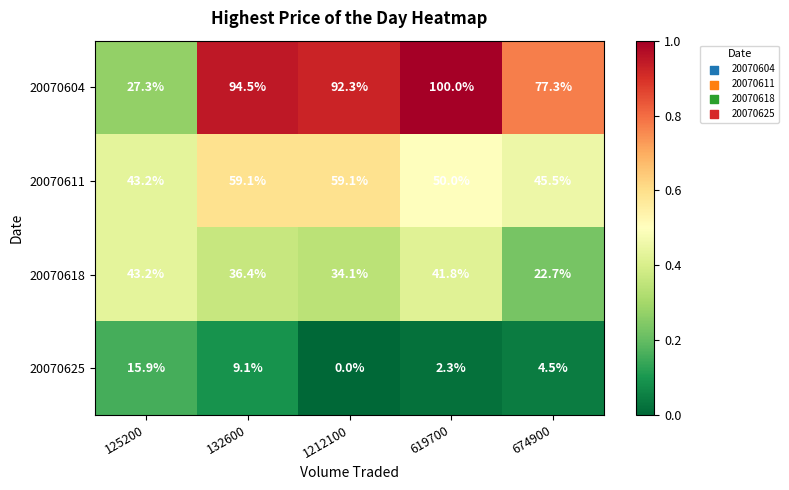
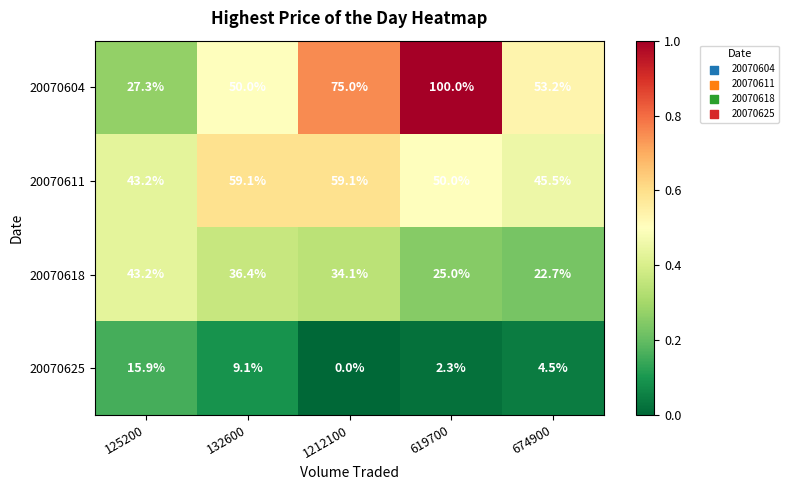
20070604, 132600: 94.5% -> 50.0%
20070604, 1212100: 92.3% -> 75.0%
20070604, 674900: 77.3% -> 53.2%
20070618, 619700: 41.8% -> 25.0%
